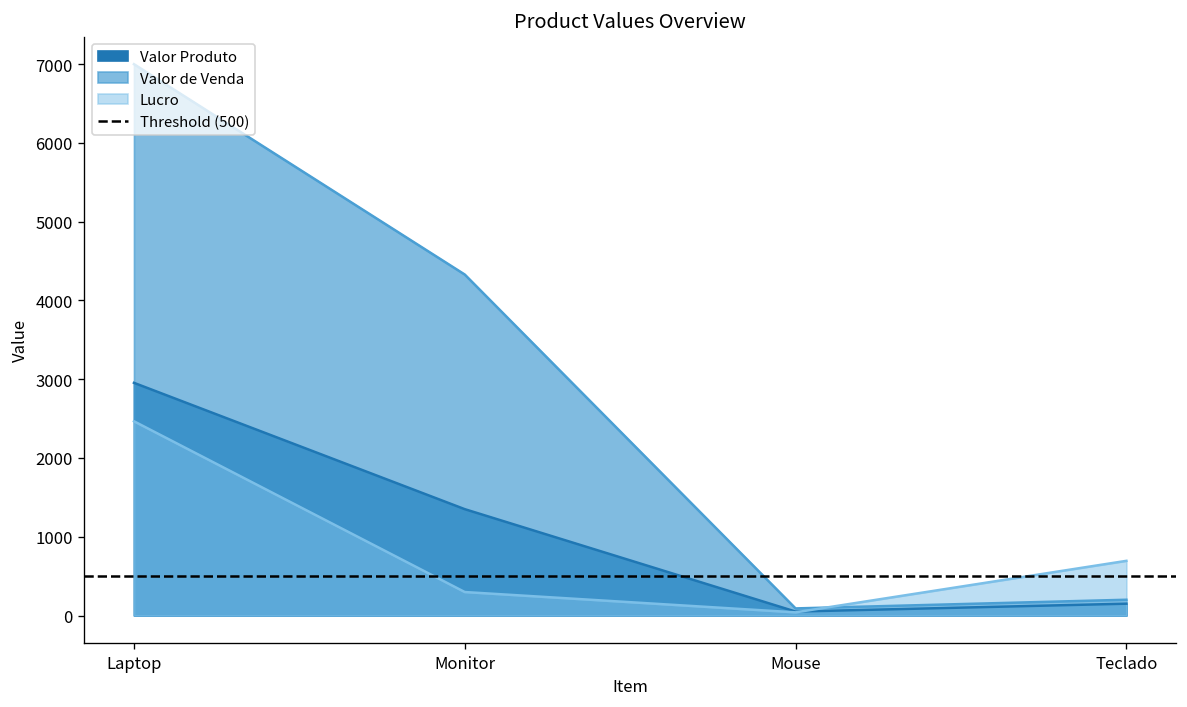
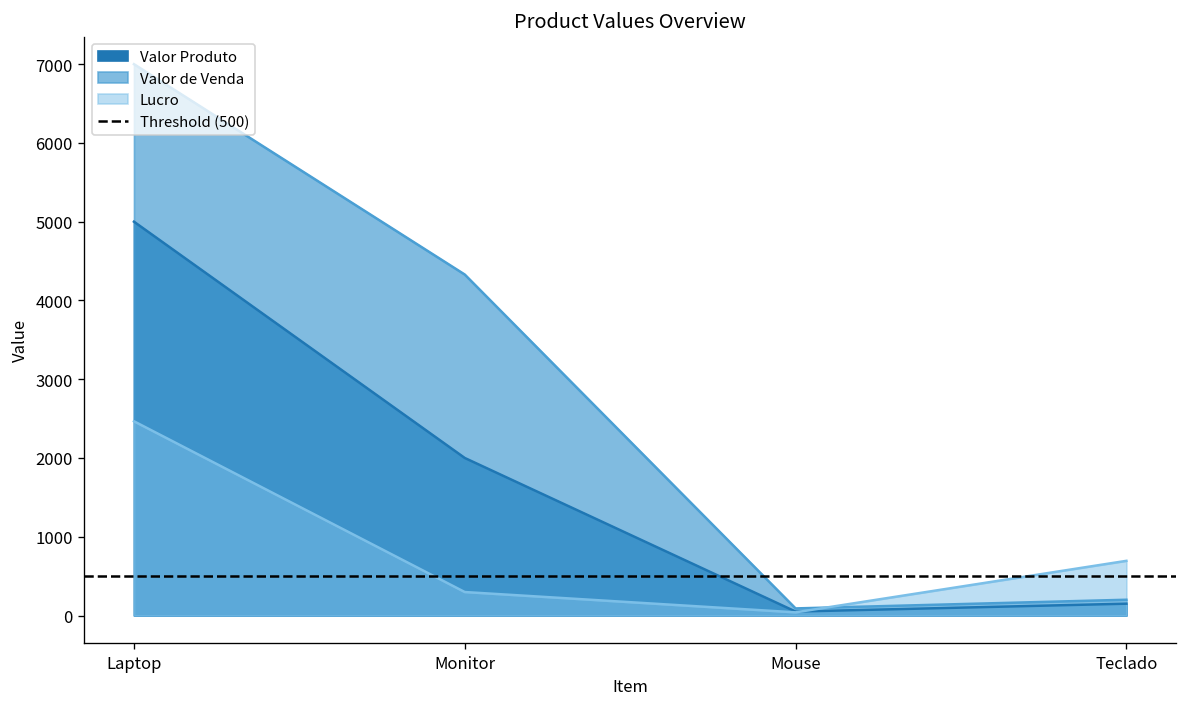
Valor Produto, Laptop: 3000 -> 5000
Valor Produto, Monitor: 1400 -> 2000
